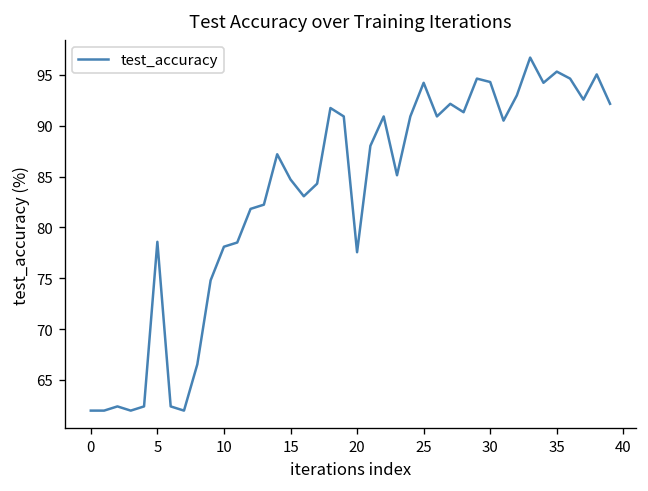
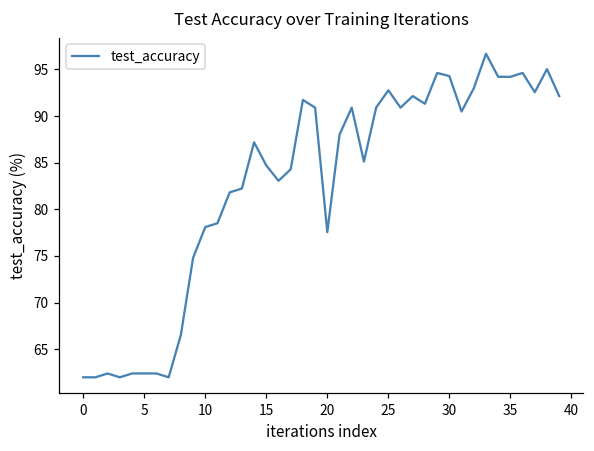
5: 79 -> 62
25: 94 -> 93
35: 95 -> 94
